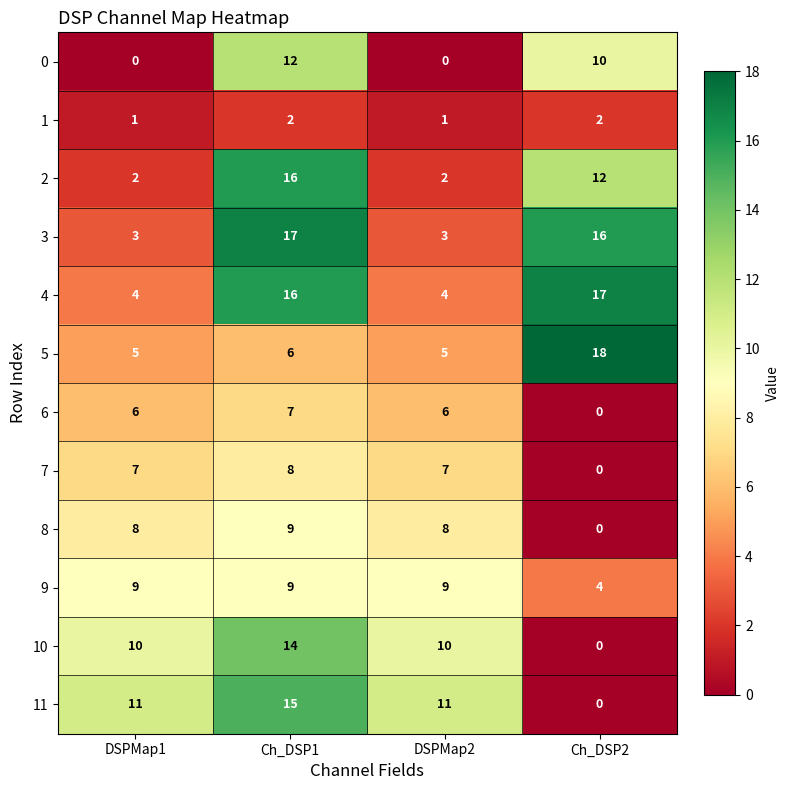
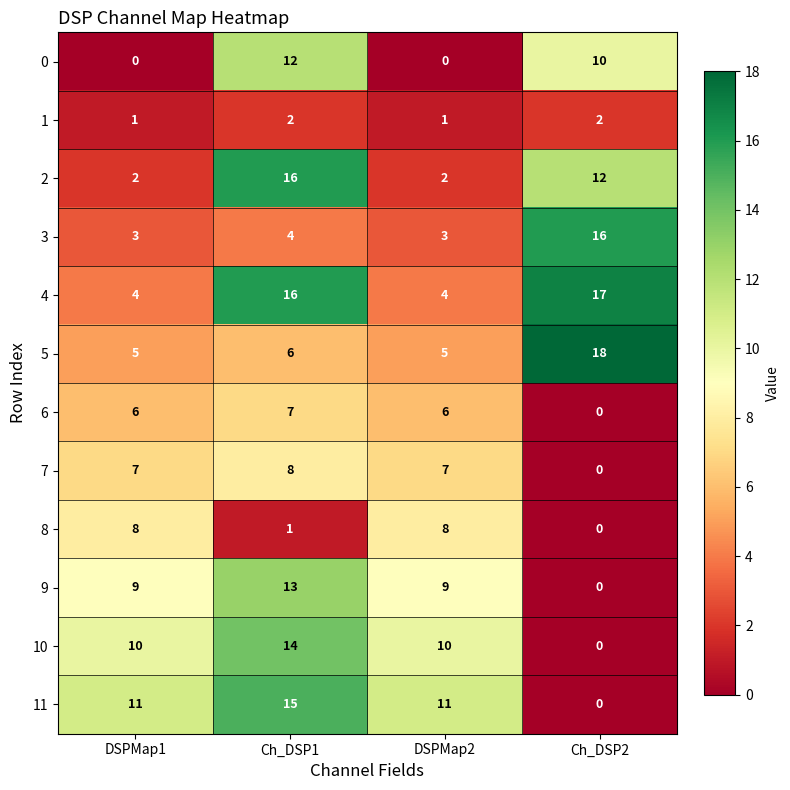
3, Ch_DSP1: 17 -> 4
8, Ch_DSP1: 9 -> 1
9, Ch_DSP1: 9 -> 13
9, Ch_DSP2: 4 -> 0
